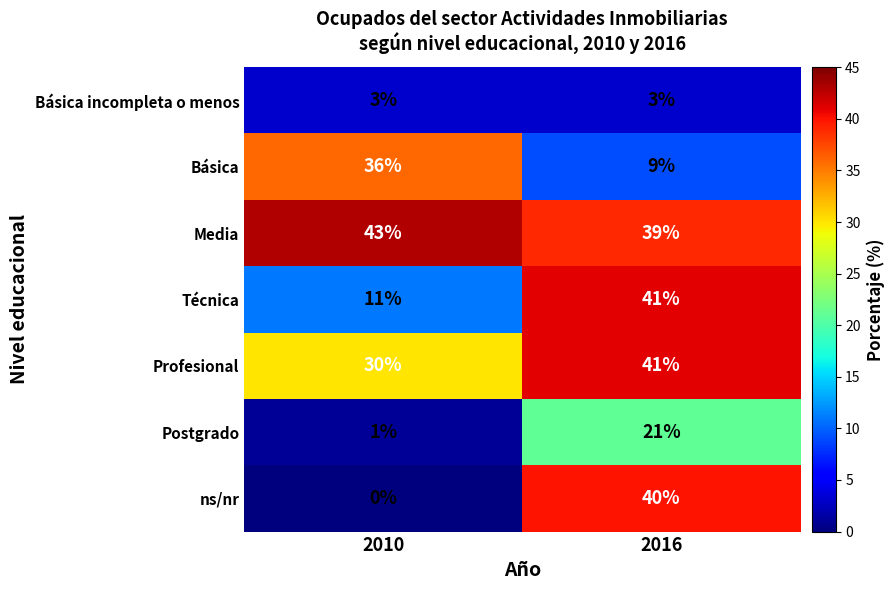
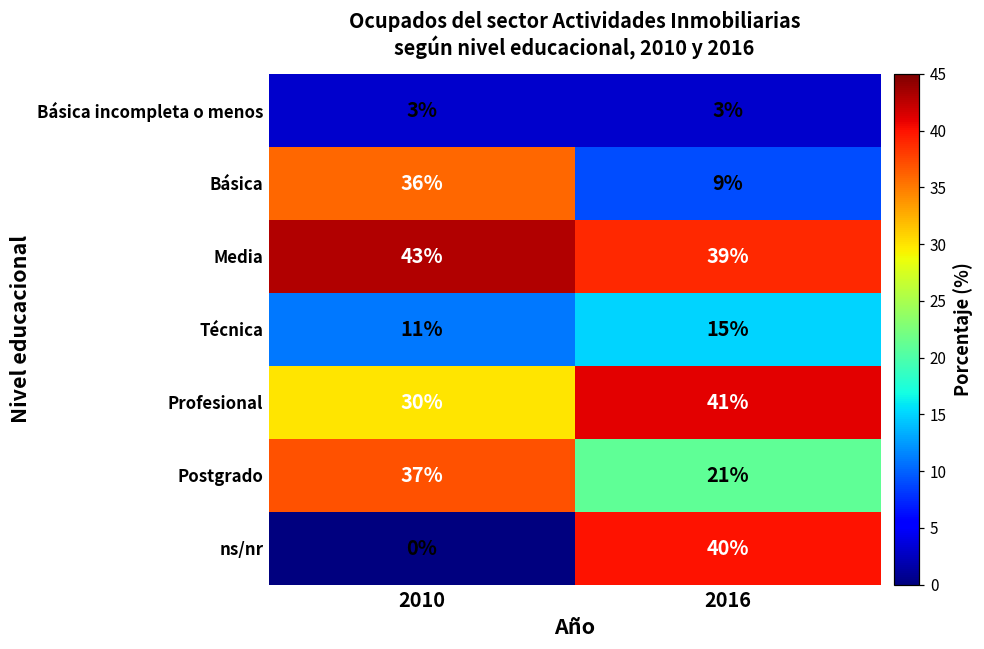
Técnica, 2016: 41% -> 15%
Postgrado, 2010: 1% -> 37%
